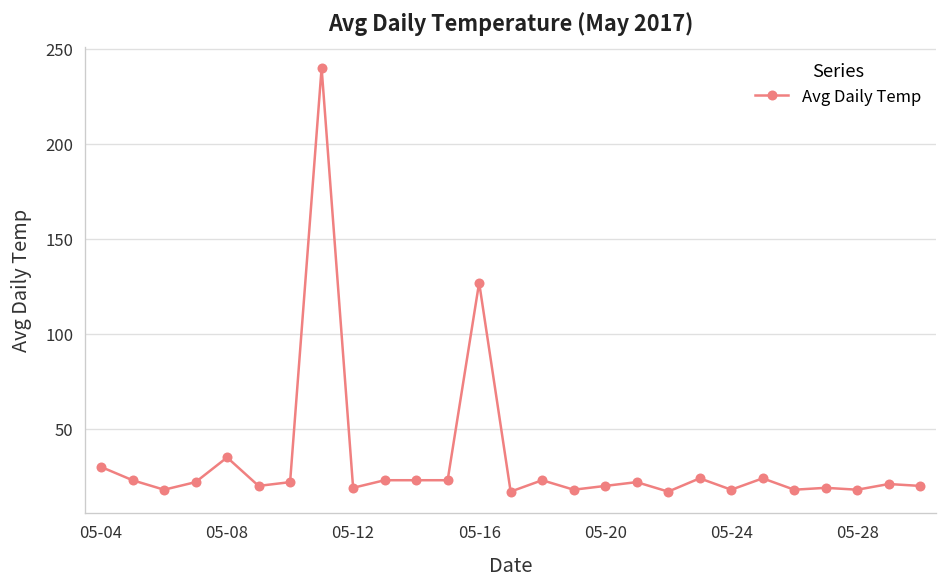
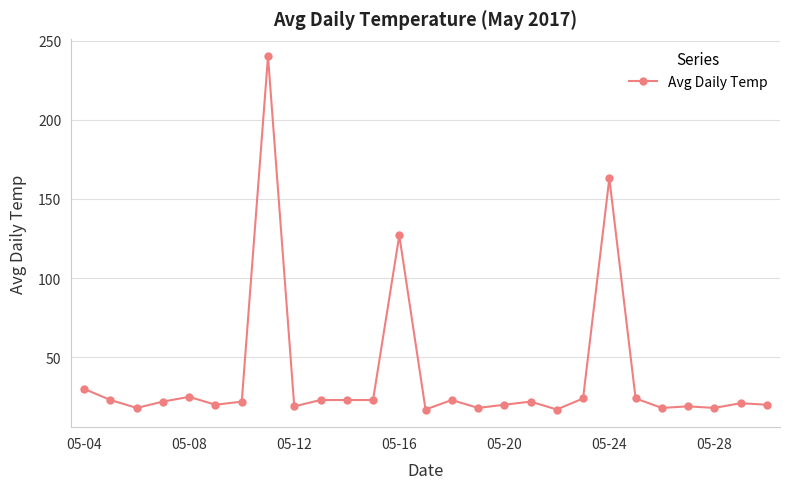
05-08: 35 -> 25
05-24: 18 -> 163
